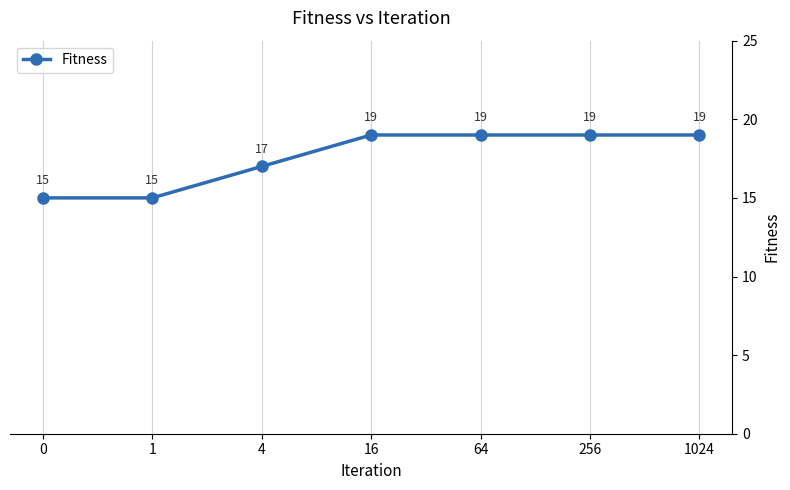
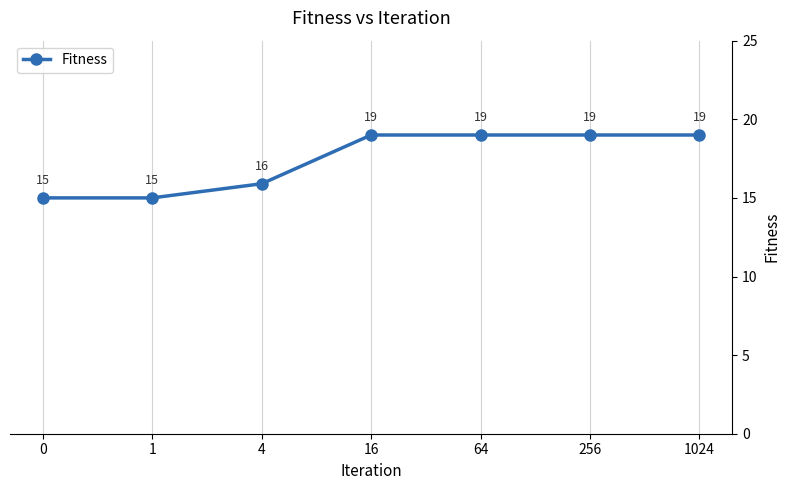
4: 17 -> 16
